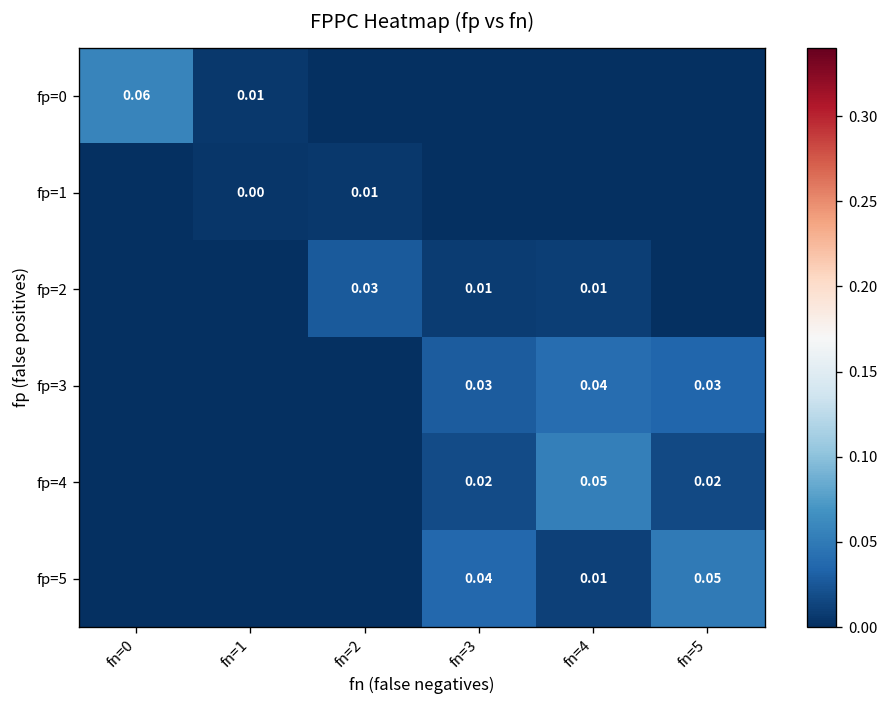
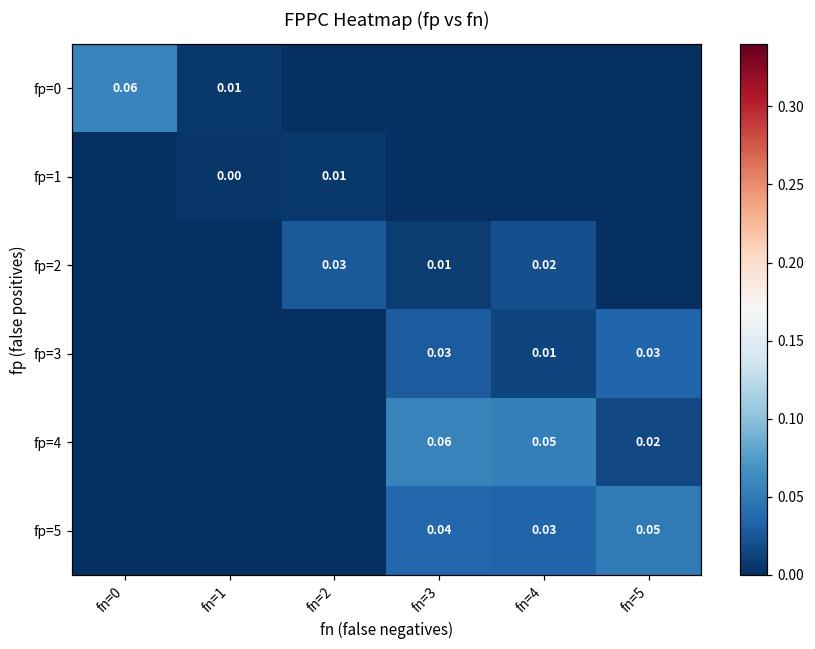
fp=2, fn=4: 0.01 -> 0.02
fp=3, fn=4: 0.04 -> 0.01
fp=4, fn=3: 0.02 -> 0.06
fp=5, fn=4: 0.01 -> 0.03
